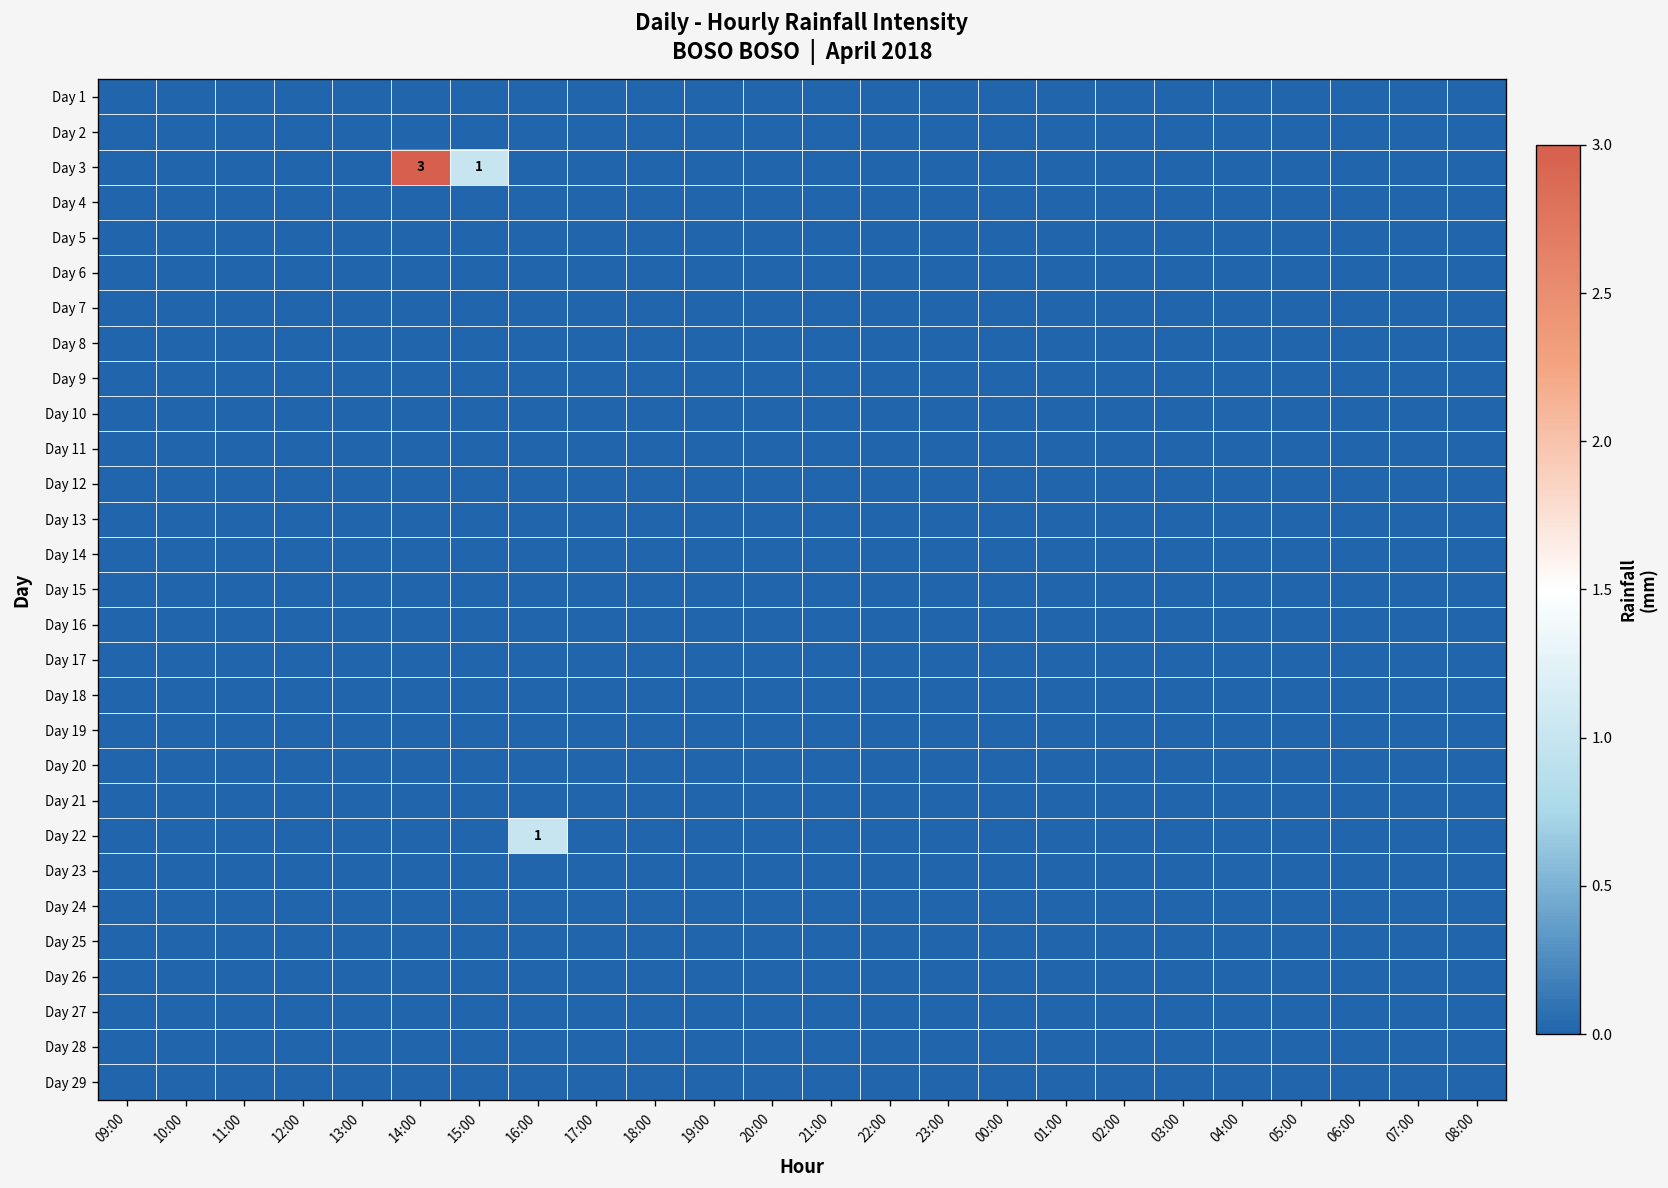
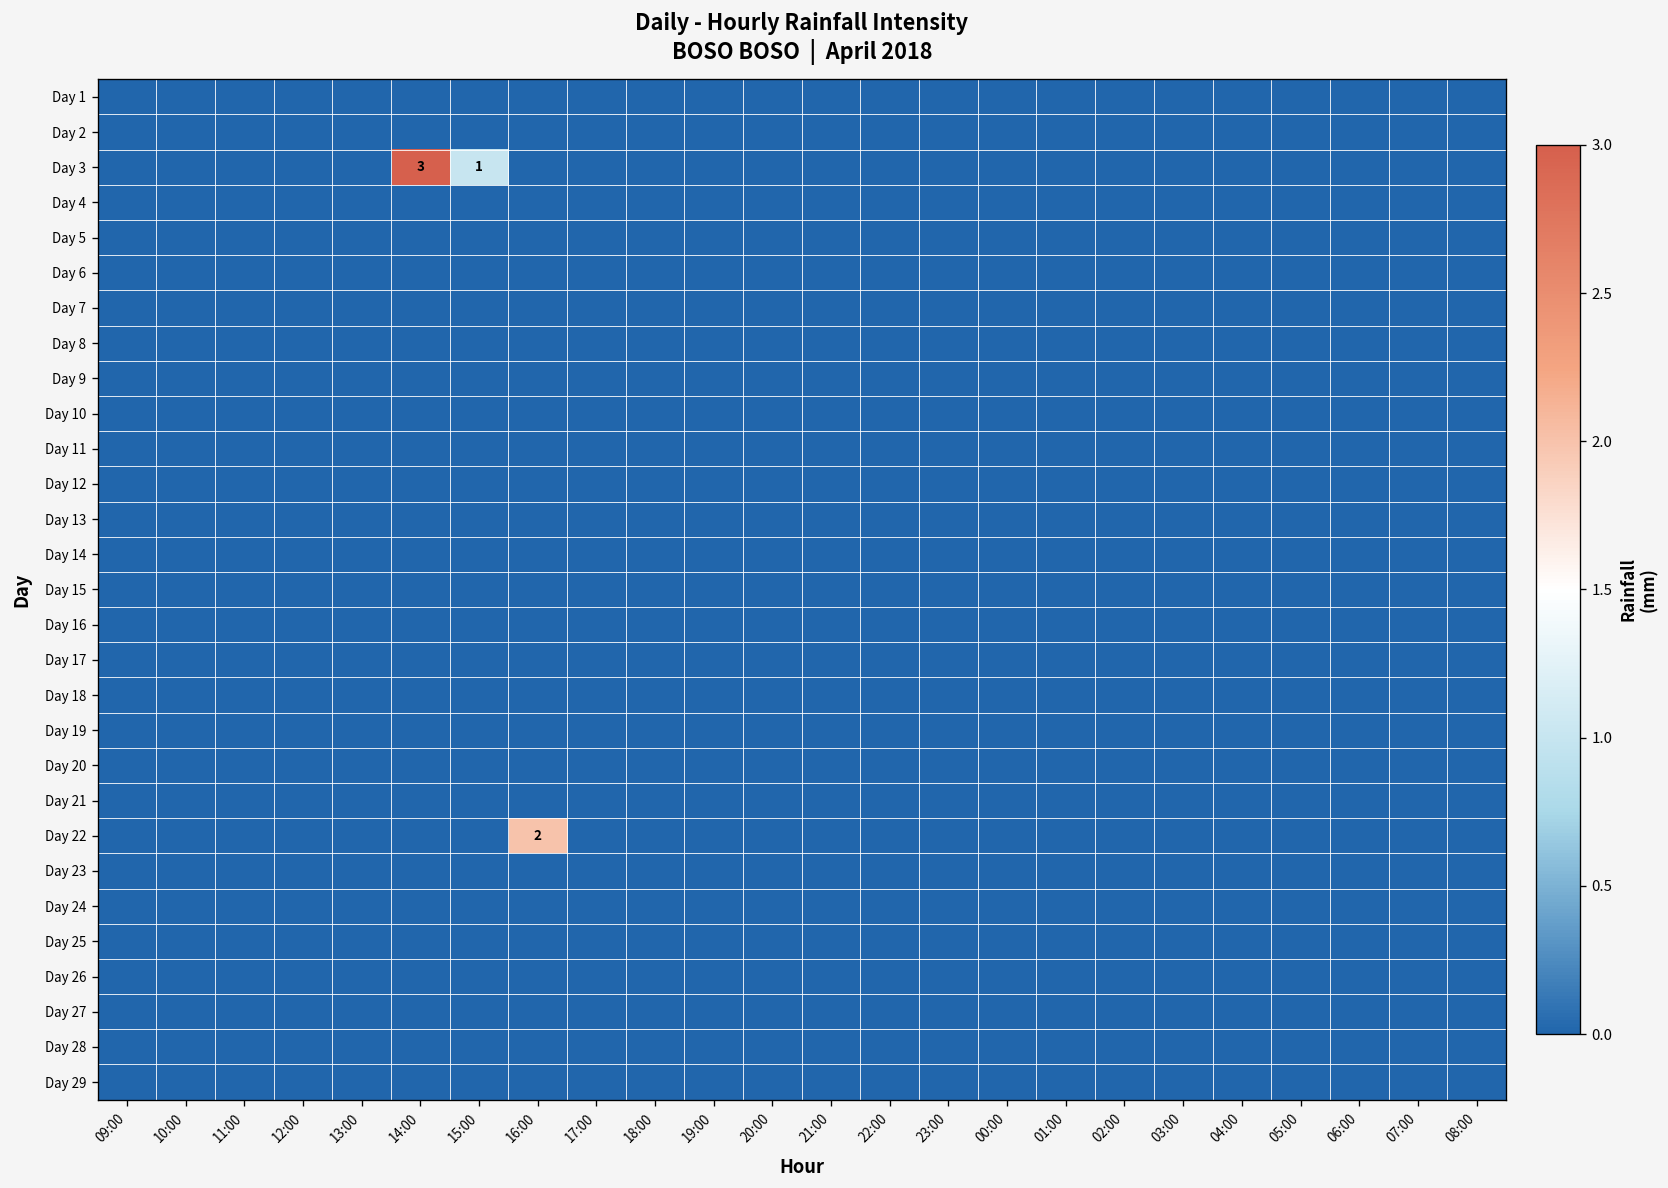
Day 22, 16:00: 1 -> 2
